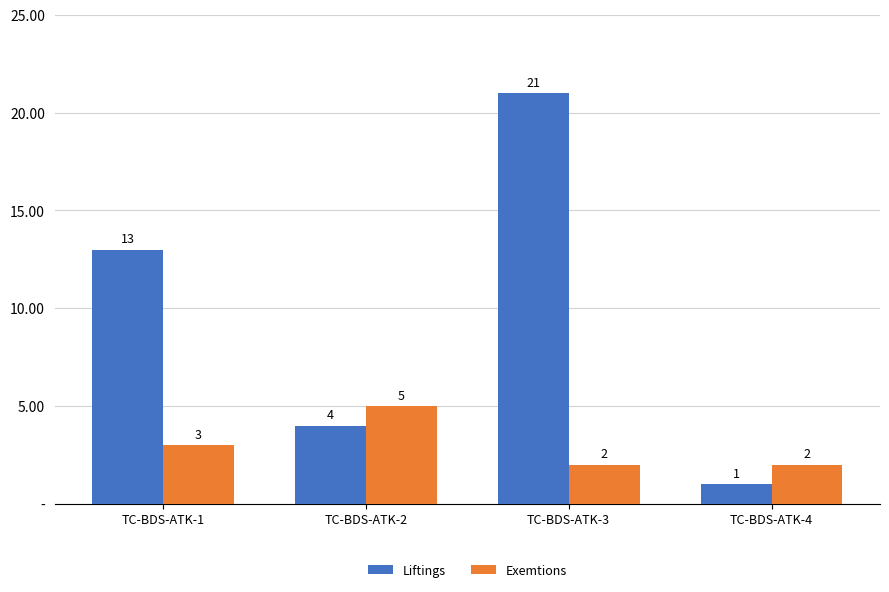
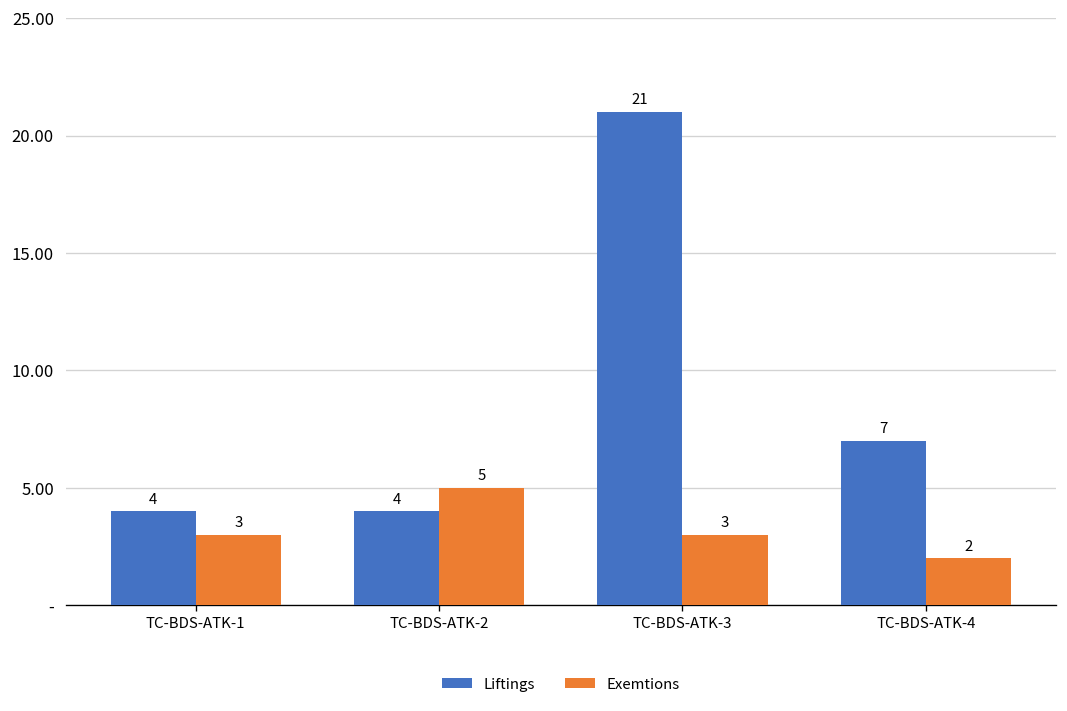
Liftings, TC-BDS-ATK-1: 13 -> 4
Exemtions, TC-BDS-ATK-3: 2 -> 3
Liftings, TC-BDS-ATK-4: 1 -> 7
